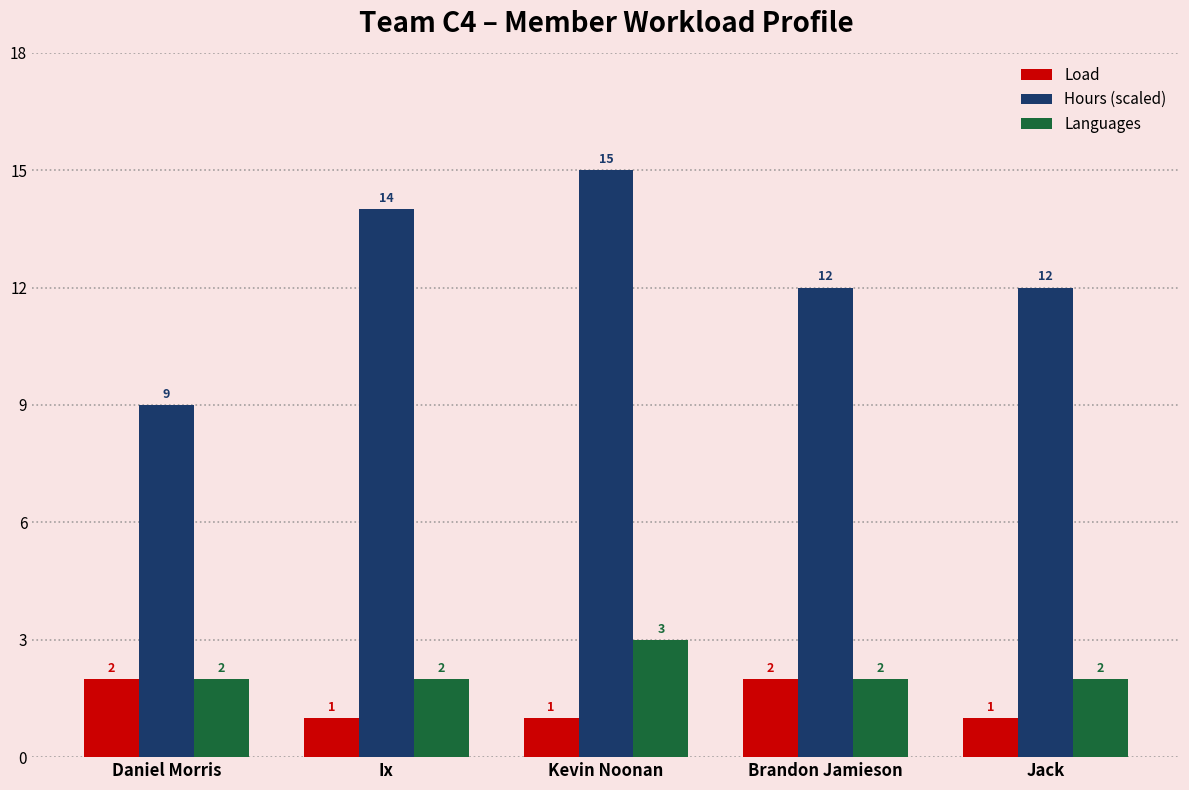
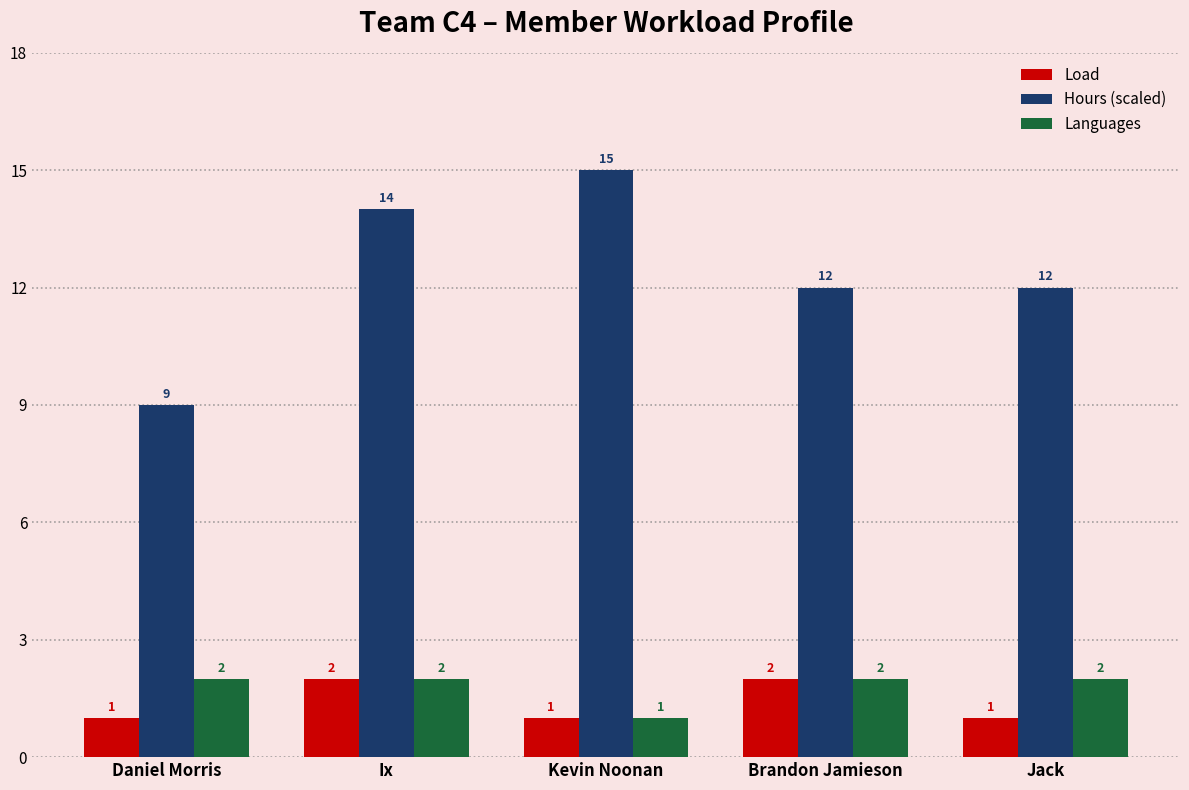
Load, Daniel Morris: 2 -> 1
Load, Ix: 1 -> 2
Languages, Kevin Noonan: 3 -> 1
